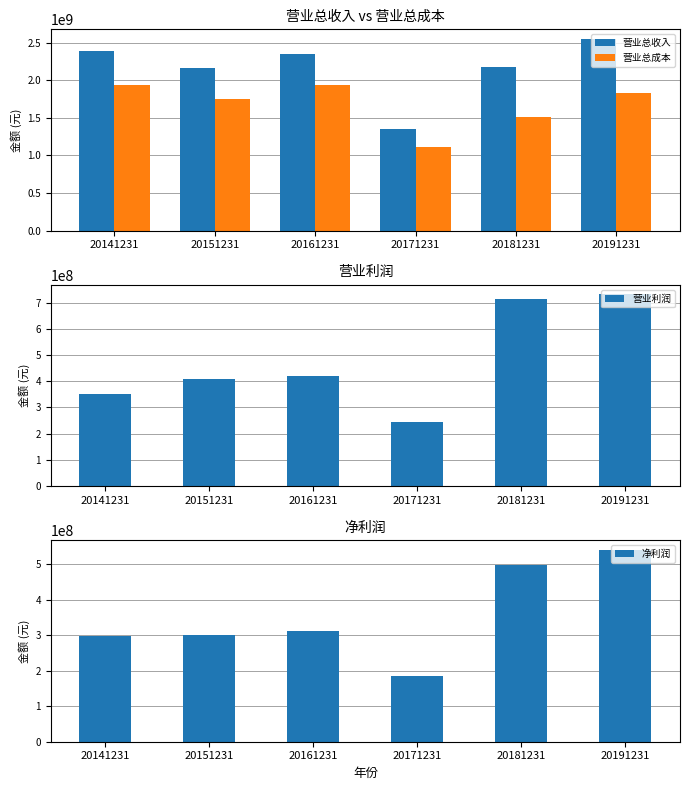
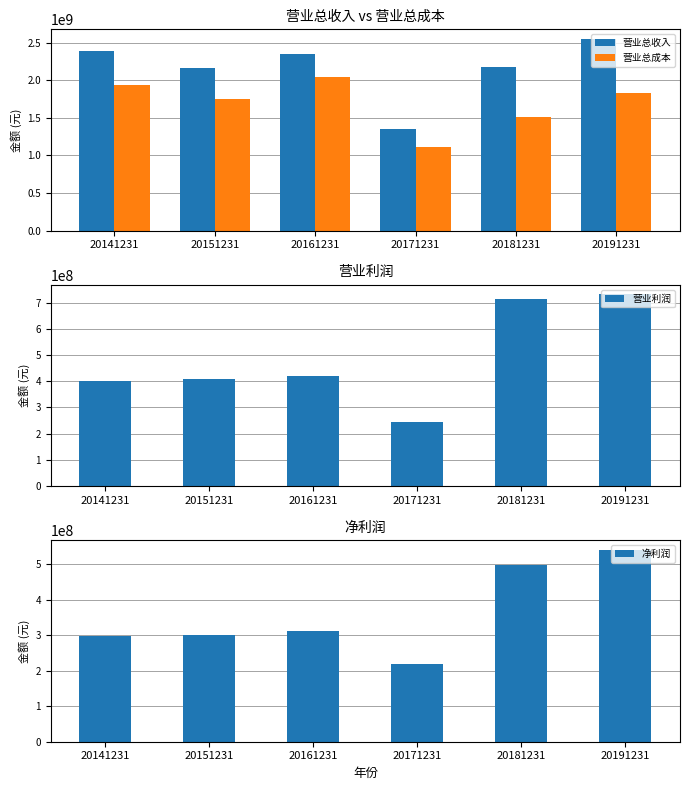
营业总收入 vs 营业总成本, 营业总成本, 20161231: 1900000000 -> 2000000000
营业利润, 20141231: 350000000 -> 400000000
净利润, 20171231: 180000000 -> 220000000
